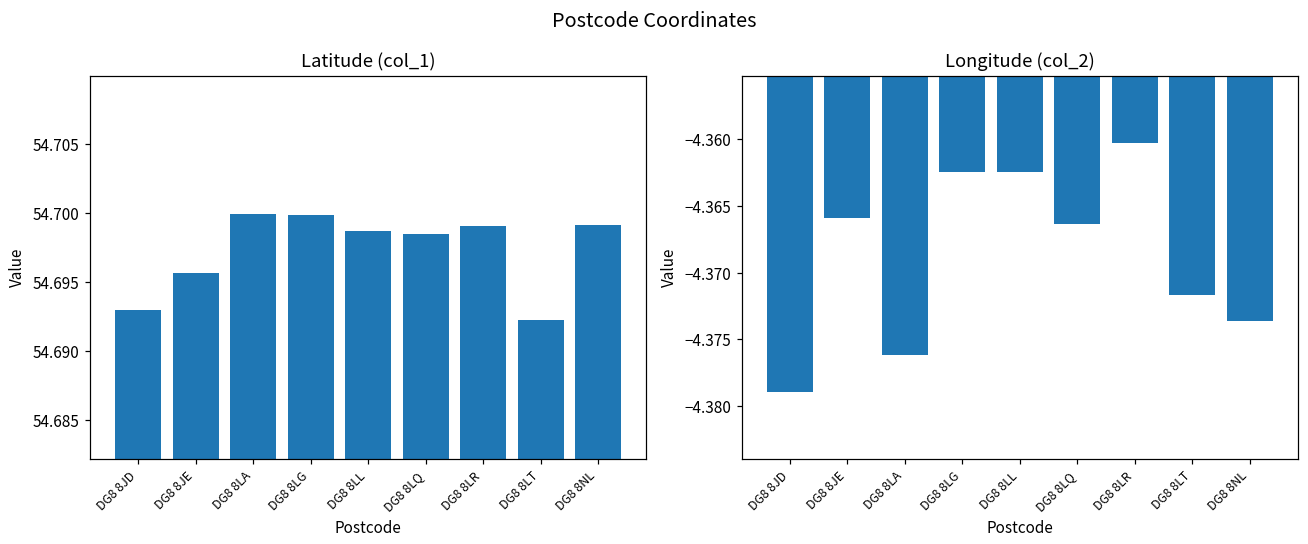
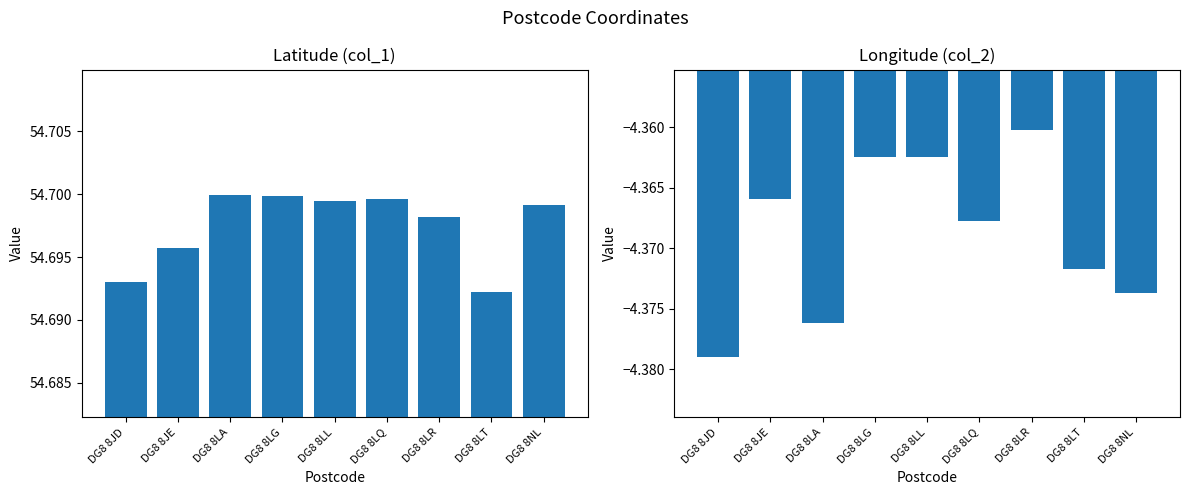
Latitude (col_1), DG8 8LL: 54.6987 -> 54.6994
Latitude (col_1), DG8 8LQ: 54.6985 -> 54.6997
Latitude (col_1), DG8 8LR: 54.6991 -> 54.6982
Longitude (col_2), DG8 8LQ: -4.3663 -> -4.3678
